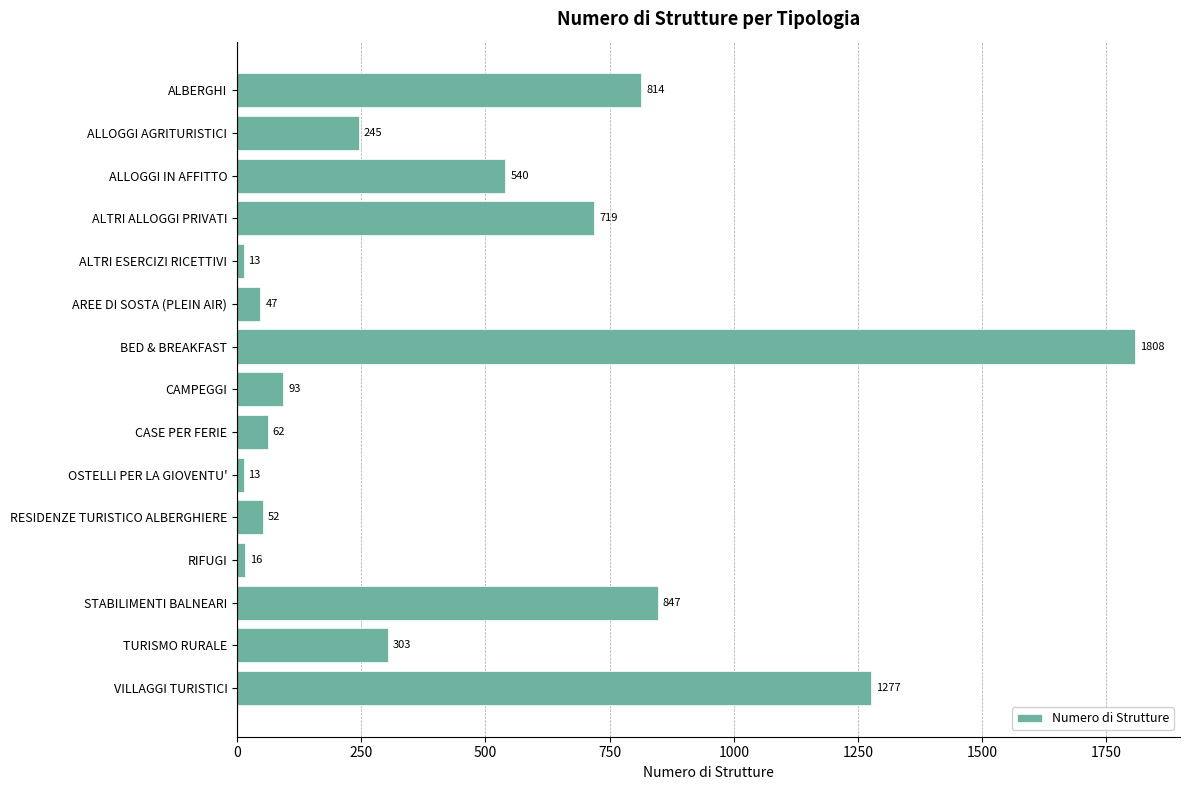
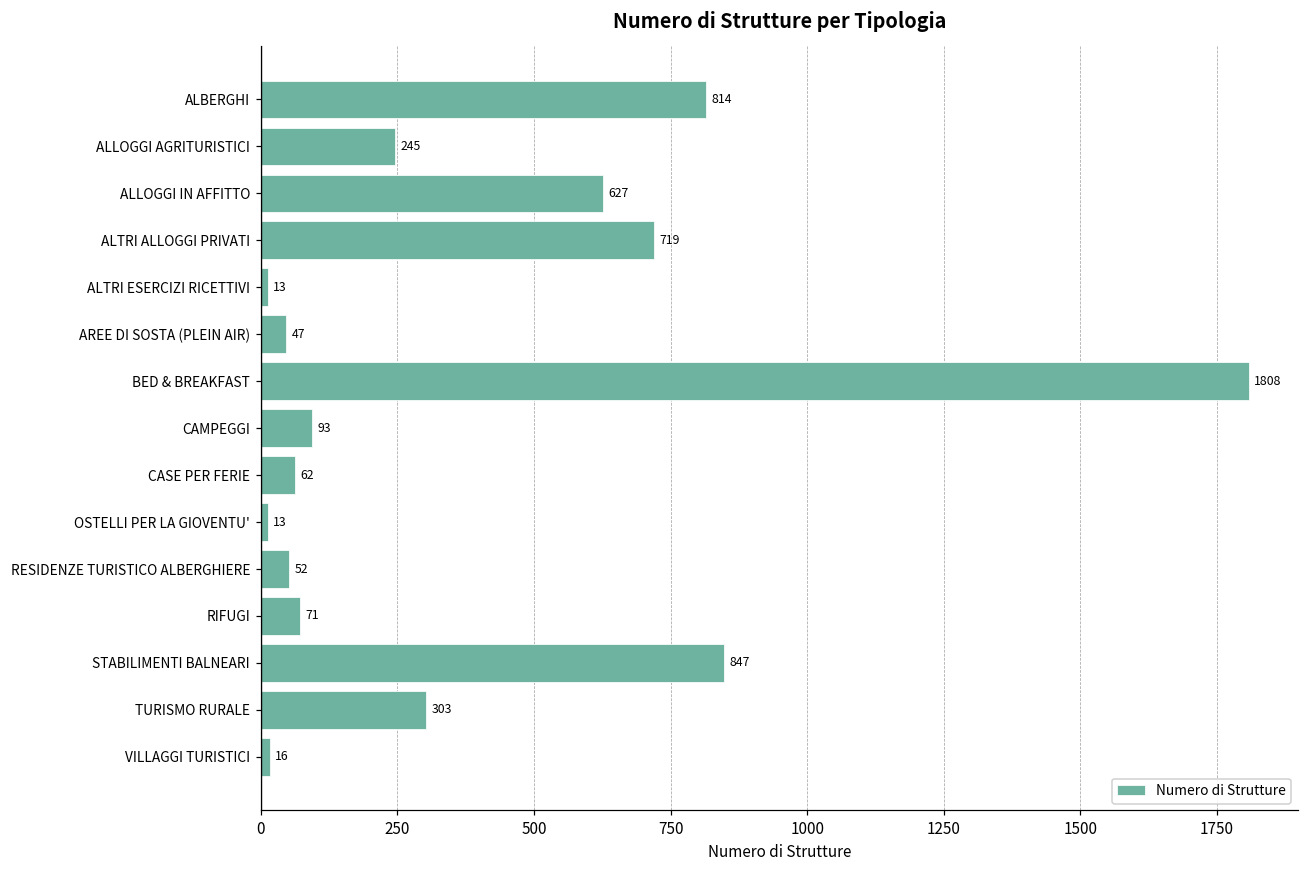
ALLOGGI IN AFFITTO: 540 -> 627
RIFUGI: 16 -> 71
VILLAGGI TURISTICI: 1277 -> 16
